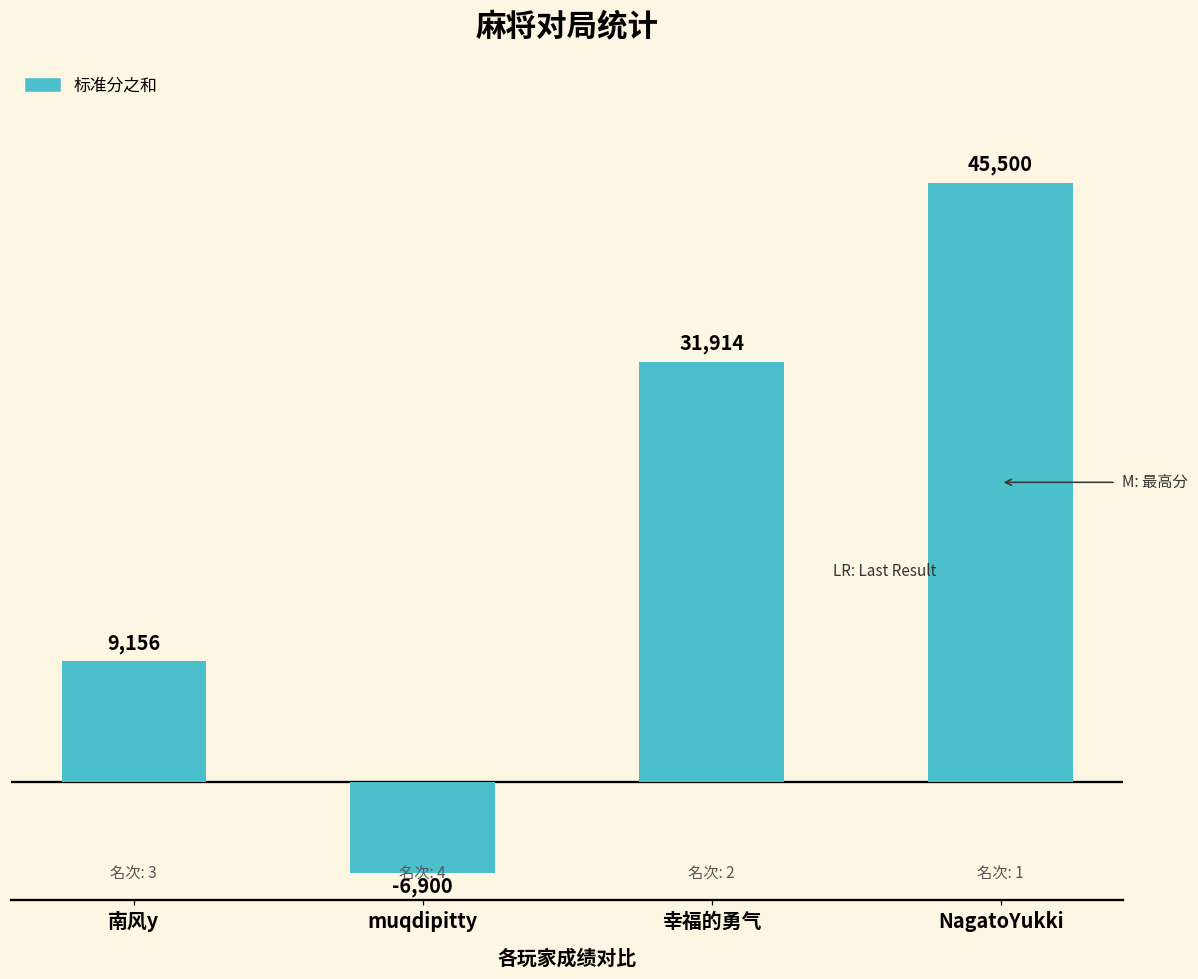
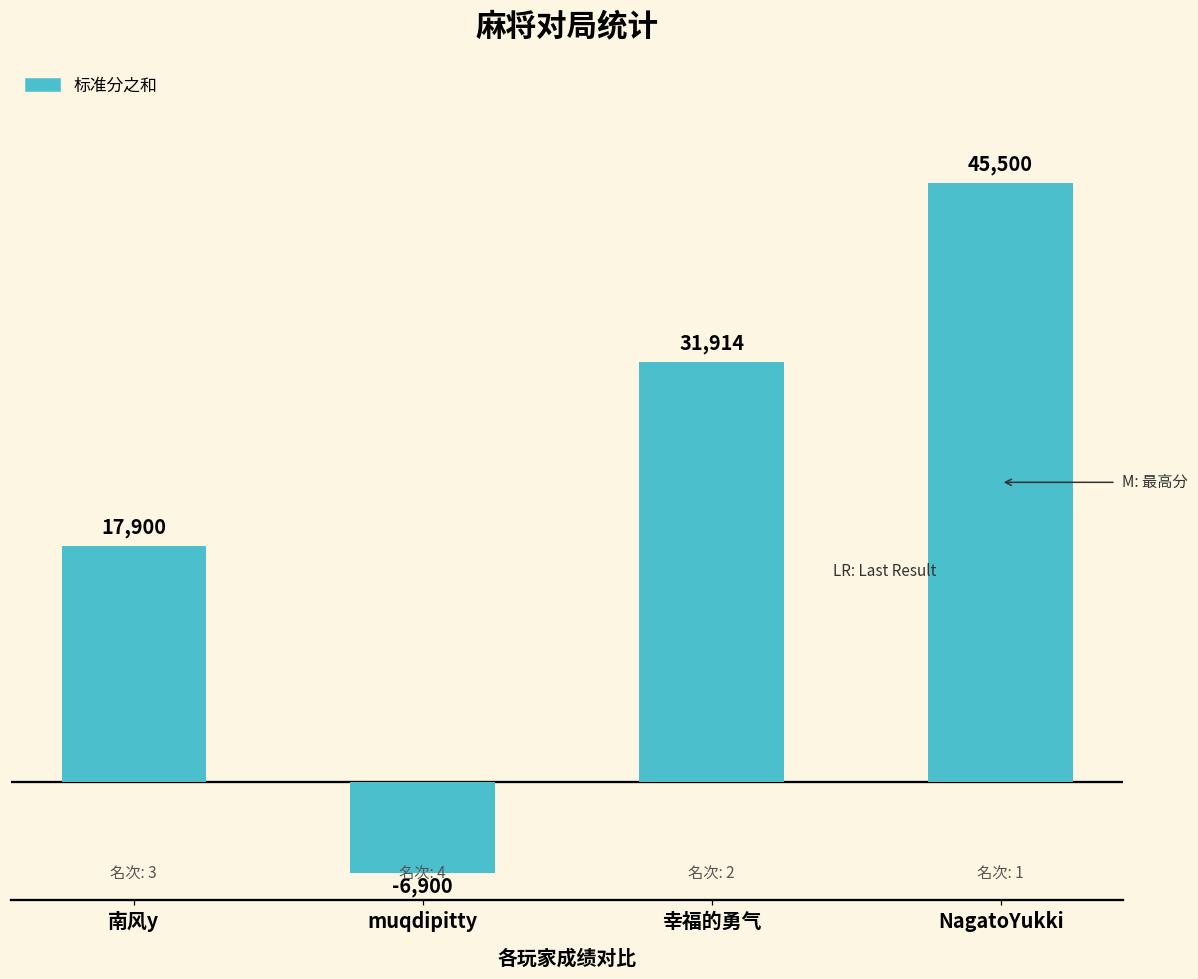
南风y: 9,156 -> 17,900
